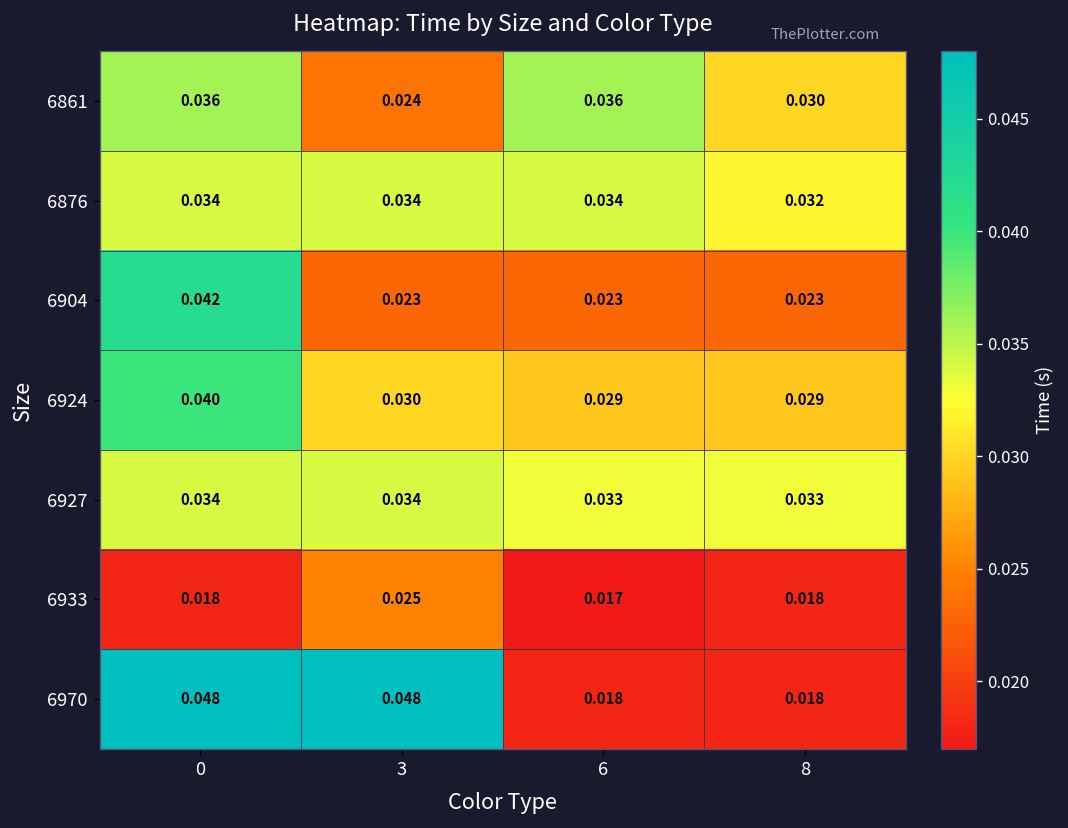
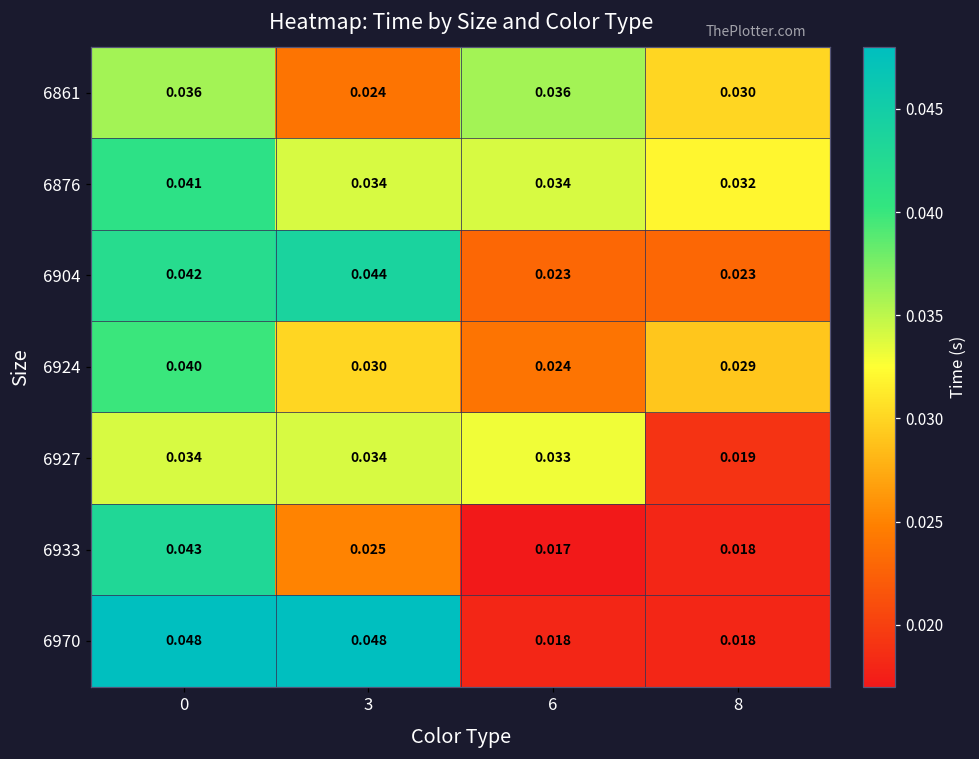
6876, 0: 0.034 -> 0.041
6904, 3: 0.023 -> 0.044
6924, 6: 0.029 -> 0.024
6927, 8: 0.033 -> 0.019
6933, 0: 0.018 -> 0.043
